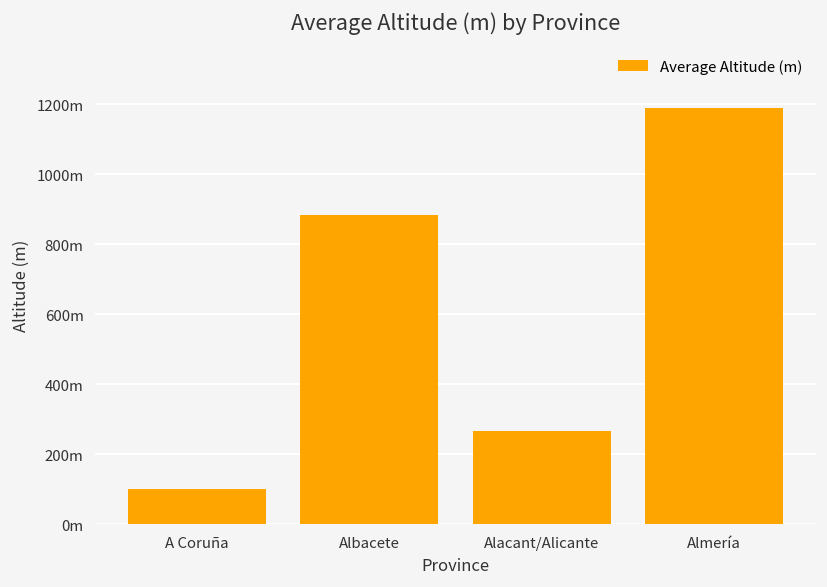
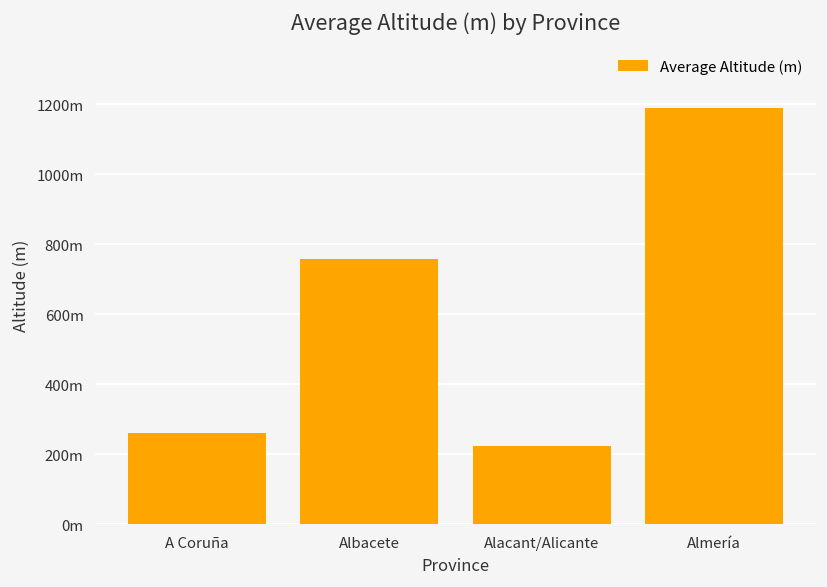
A Coruña: 100m -> 260m
Albacete: 880m -> 760m
Alacant/Alicante: 270m -> 230m
